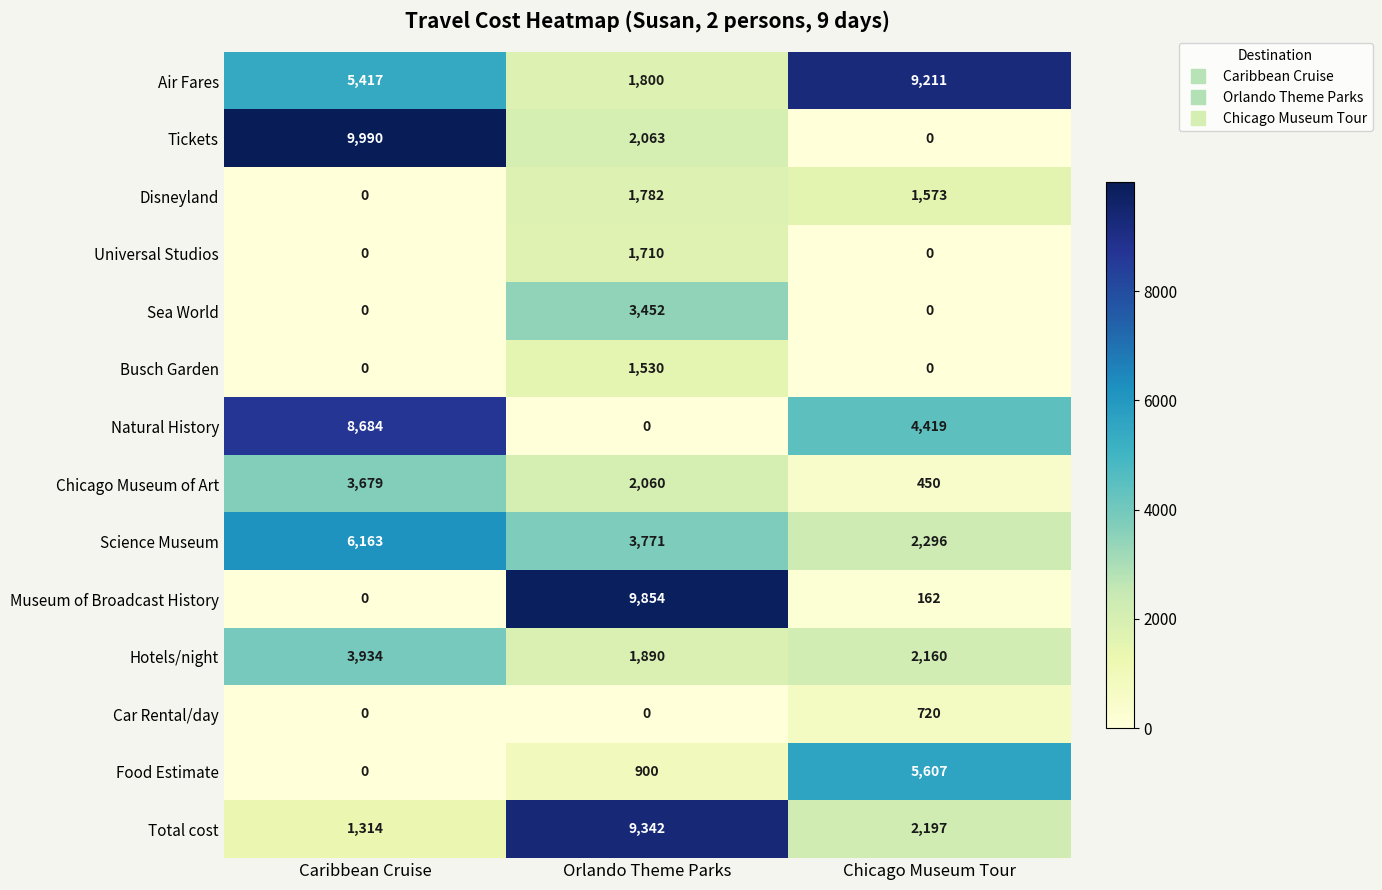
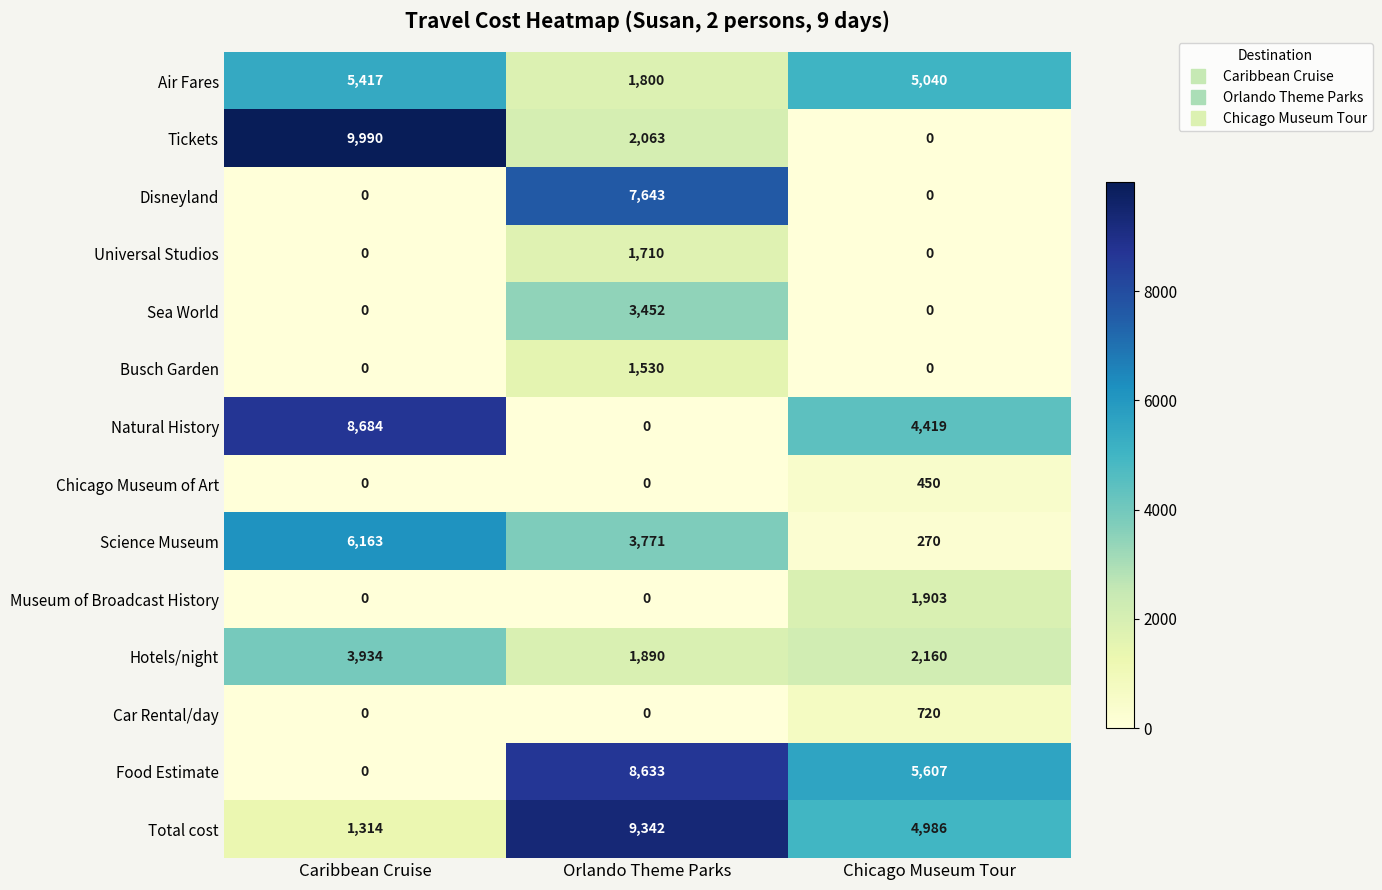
Air Fares, Chicago Museum Tour: 9,211 -> 5,040
Disneyland, Orlando Theme Parks: 1,782 -> 7,643
Disneyland, Chicago Museum Tour: 1,573 -> 0
Chicago Museum of Art, Caribbean Cruise: 3,679 -> 0
Chicago Museum of Art, Orlando Theme Parks: 2,060 -> 0
Science Museum, Chicago Museum Tour: 2,296 -> 270
Museum of Broadcast History, Orlando Theme Parks: 9,854 -> 0
Museum of Broadcast History, Chicago Museum Tour: 162 -> 1,903
Food Estimate, Orlando Theme Parks: 900 -> 8,633
Total cost, Chicago Museum Tour: 2,197 -> 4,986
